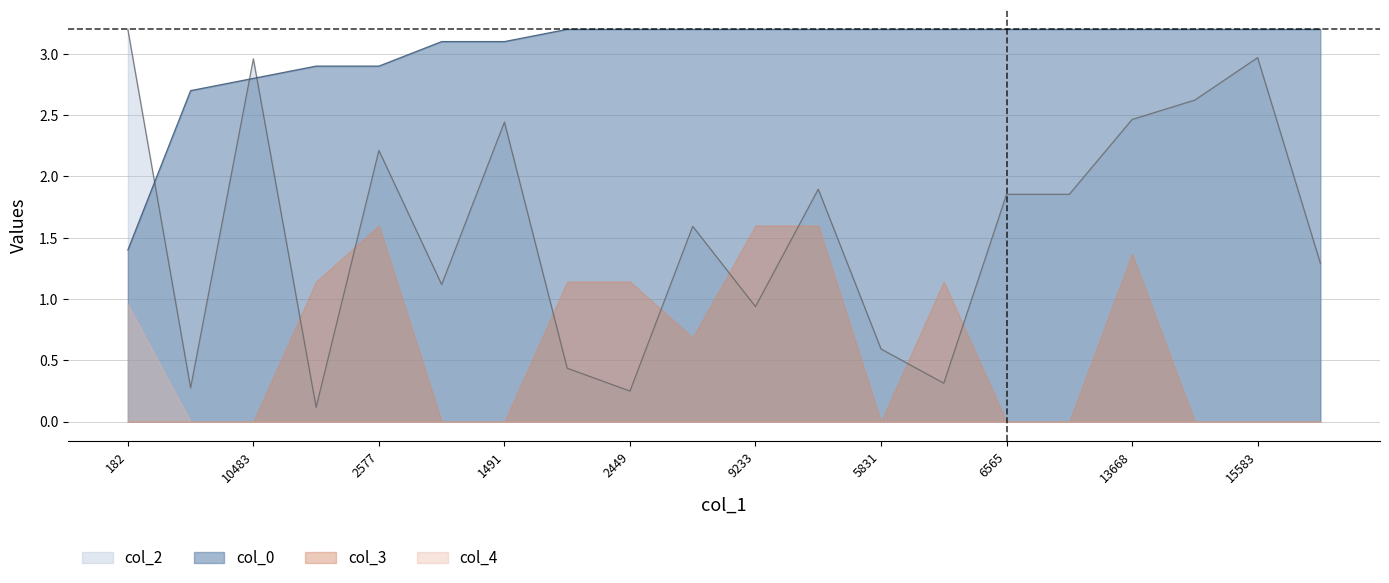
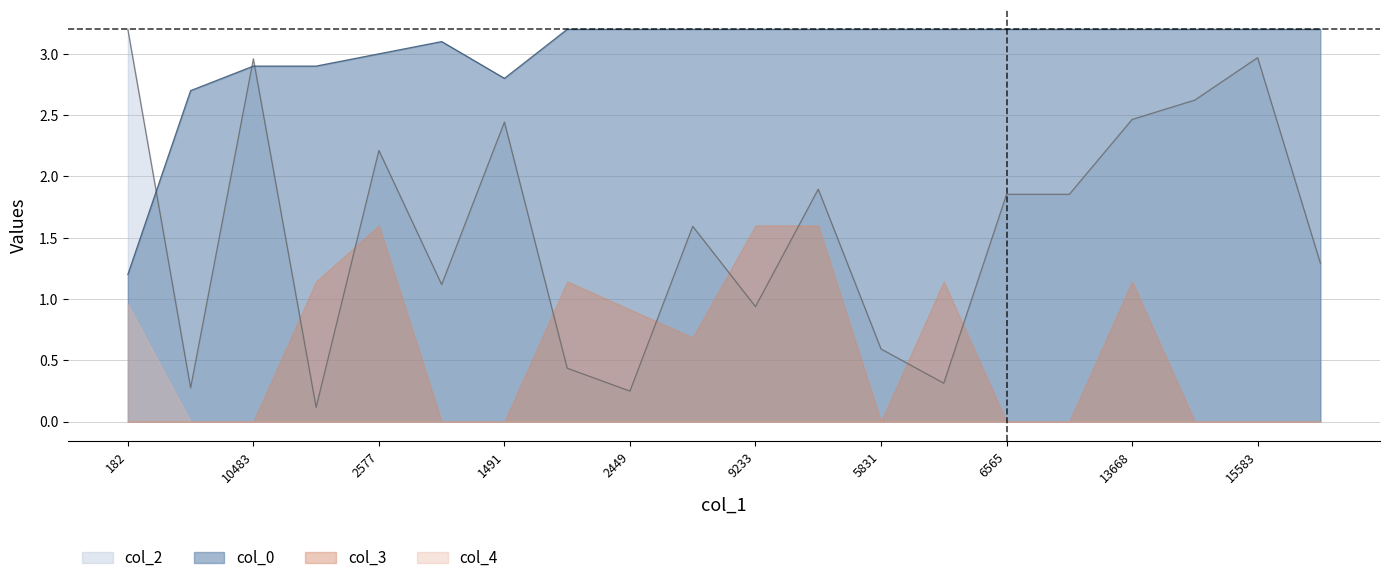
col_0, 182: 1.4 -> 1.2
col_0, 10483: 2.8 -> 2.9
col_0, 2577: 2.9 -> 3.0
col_0, 1491: 3.1 -> 2.8
col_3, 2449: 1.14 -> 0.91
col_3, 13668: 1.37 -> 1.14
